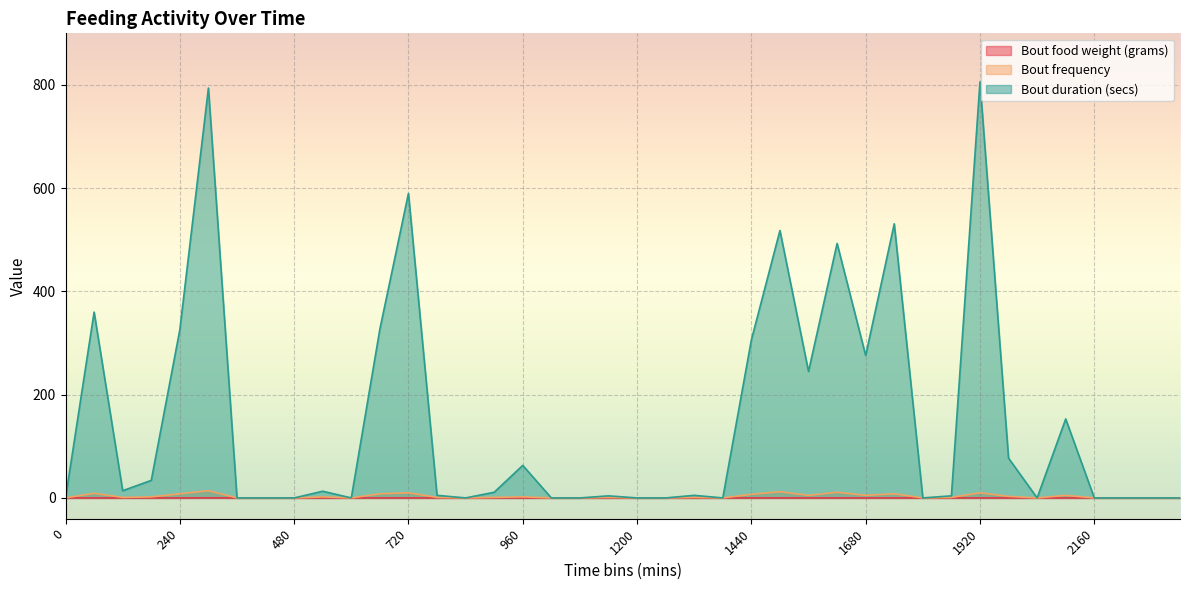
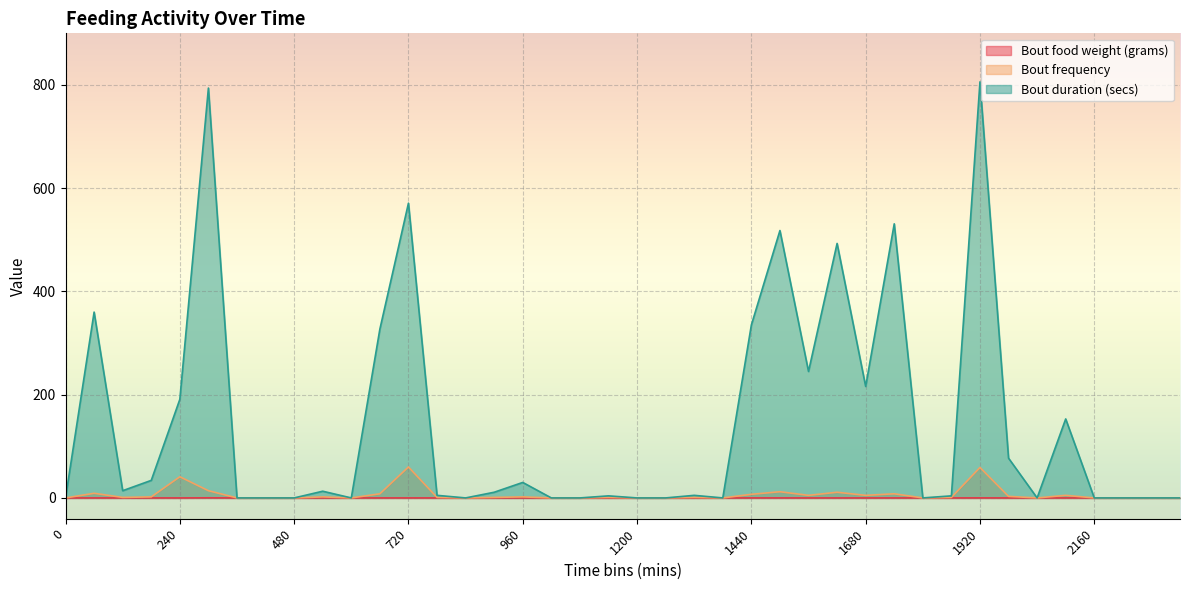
Bout frequency, 240: 10 -> 40
Bout duration (secs), 240: 330 -> 190
Bout frequency, 720: 10 -> 60
Bout duration (secs), 720: 590 -> 570
Bout duration (secs), 960: 60 -> 30
Bout duration (secs), 1440: 310 -> 340
Bout duration (secs), 1680: 280 -> 220
Bout frequency, 1920: 10 -> 60
